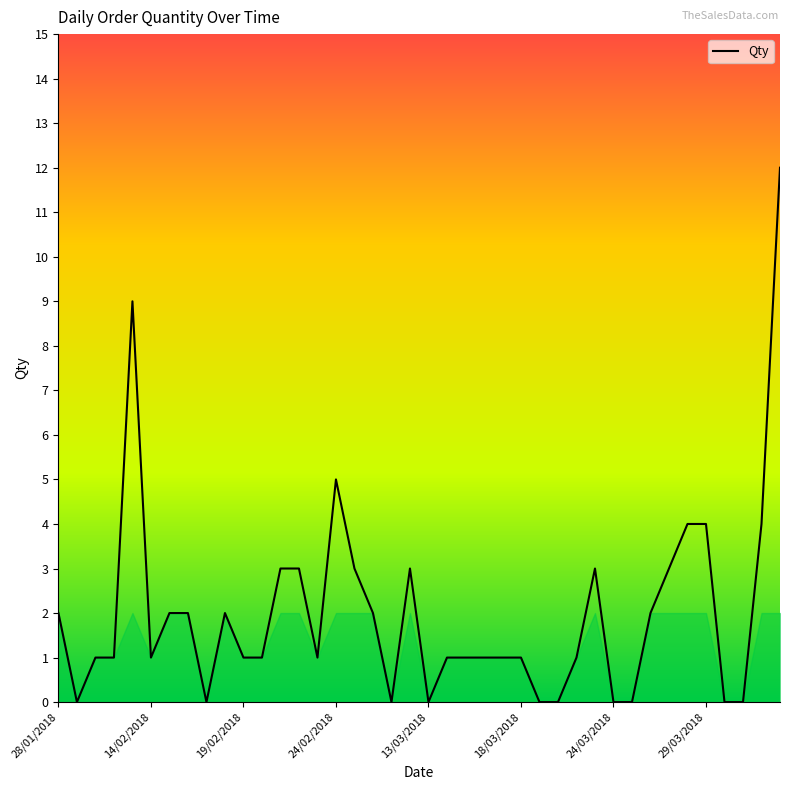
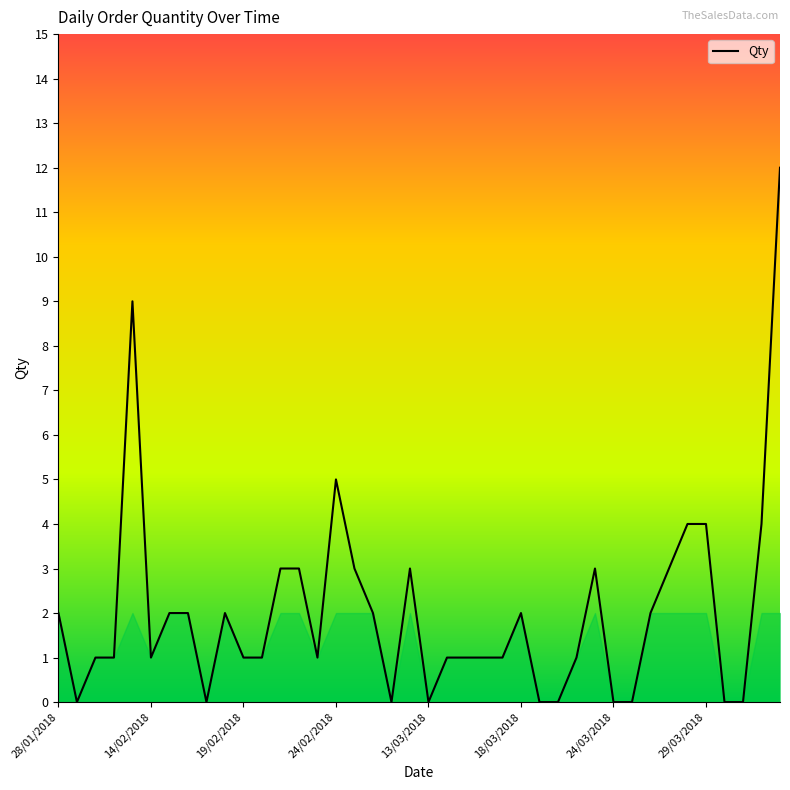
Qty, 18/03/2018: 1 -> 2
